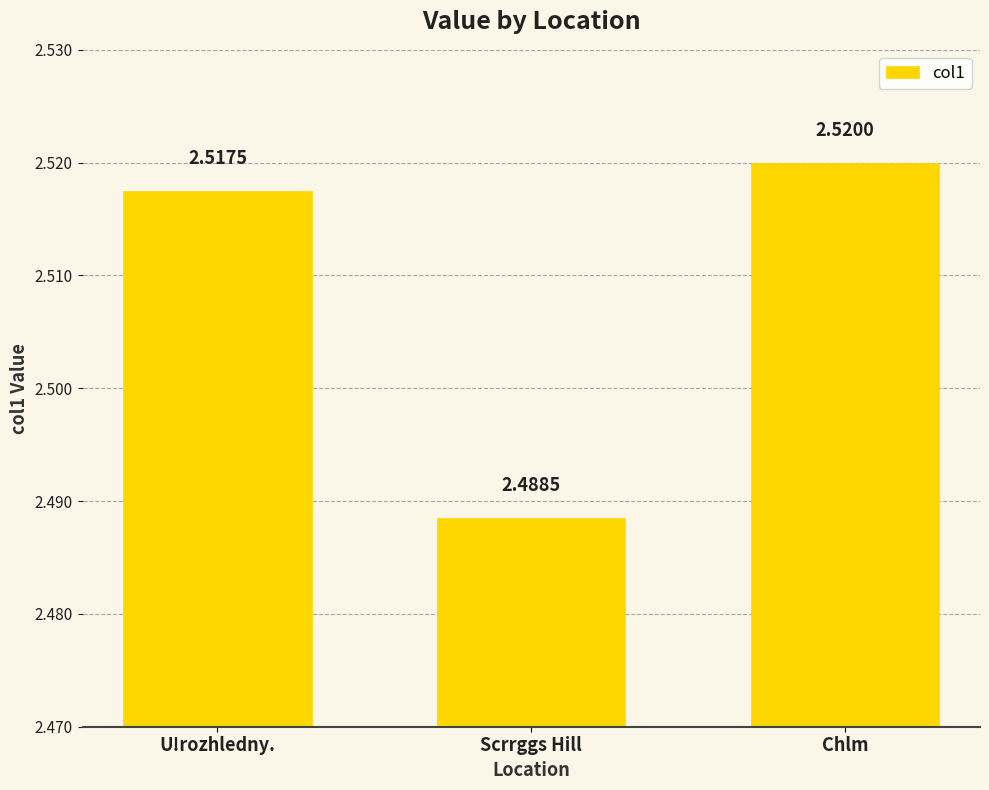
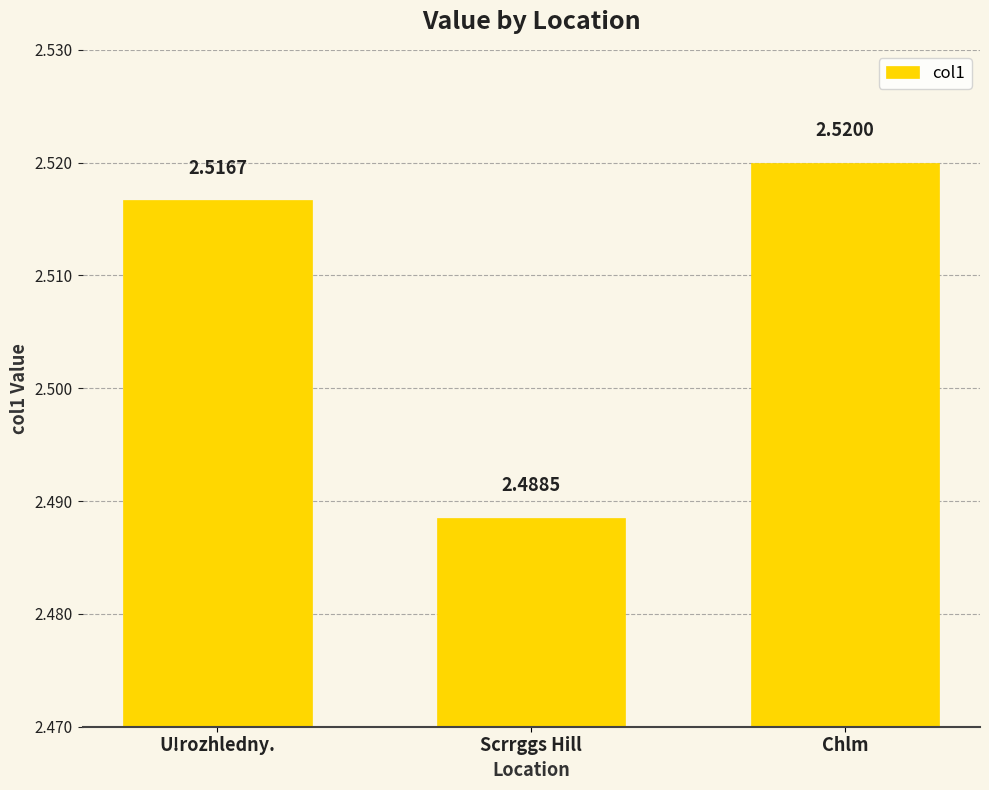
U!rozhledny.: 2.5175 -> 2.5167
